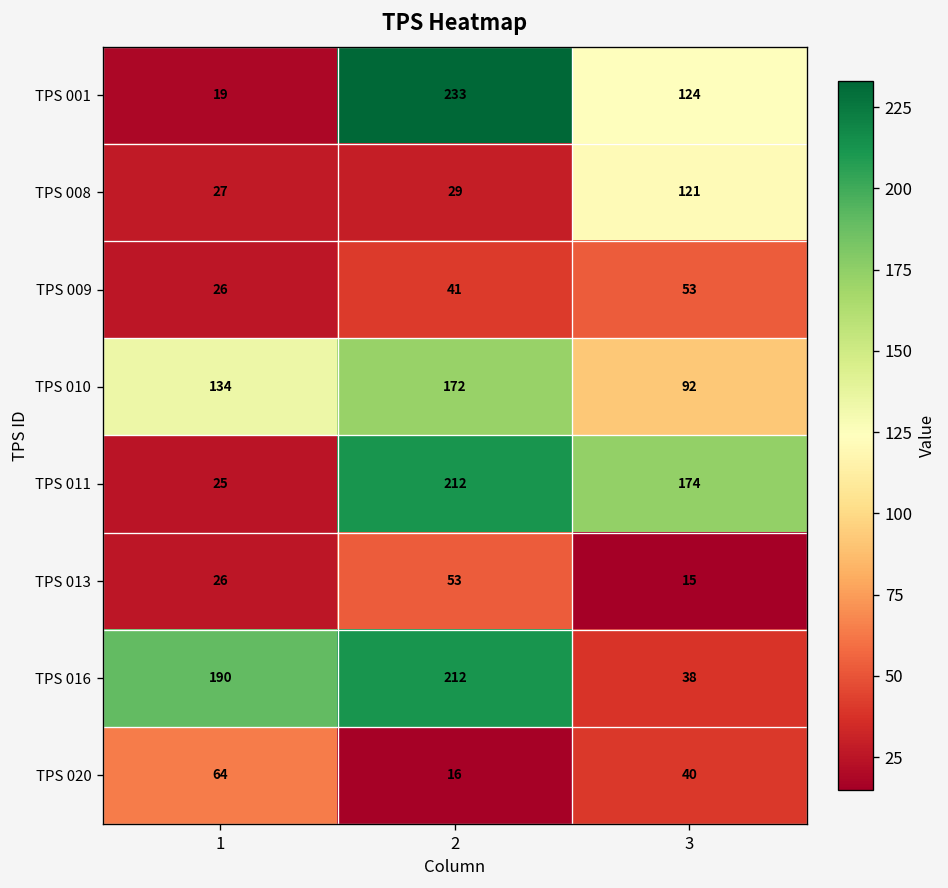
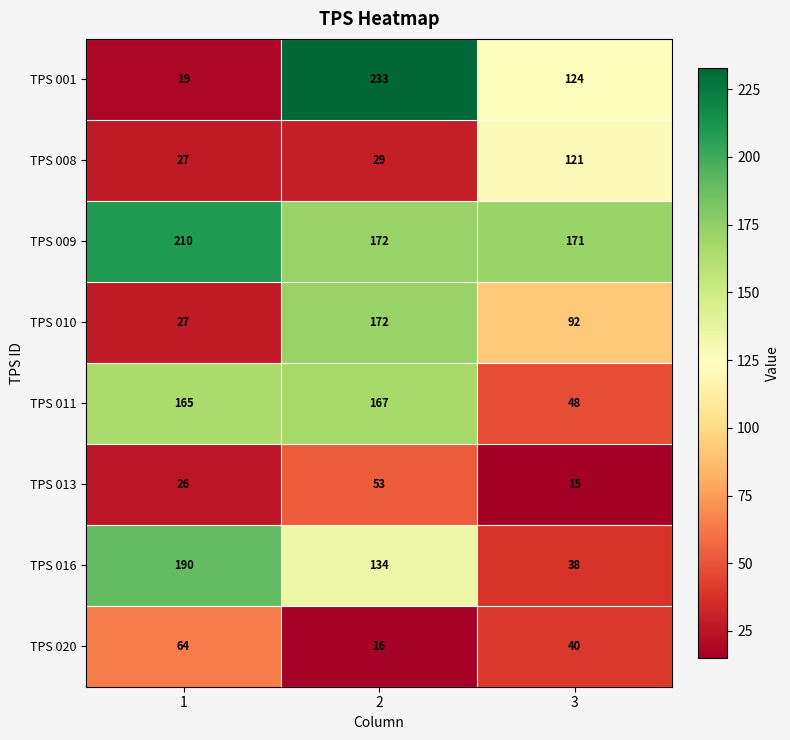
TPS 009, 1: 26 -> 210
TPS 009, 2: 41 -> 172
TPS 009, 3: 53 -> 171
TPS 010, 1: 134 -> 27
TPS 011, 1: 25 -> 165
TPS 011, 2: 212 -> 167
TPS 011, 3: 174 -> 48
TPS 016, 2: 212 -> 134
